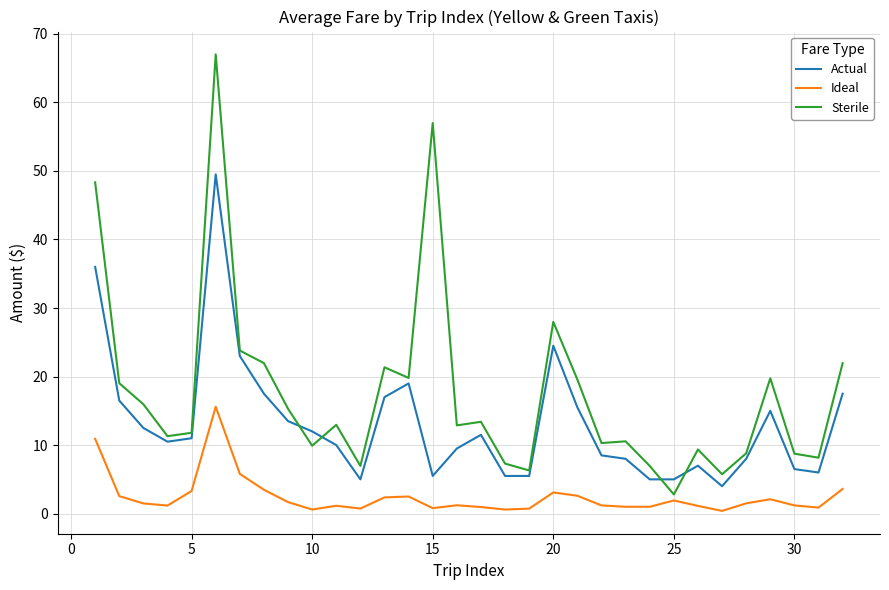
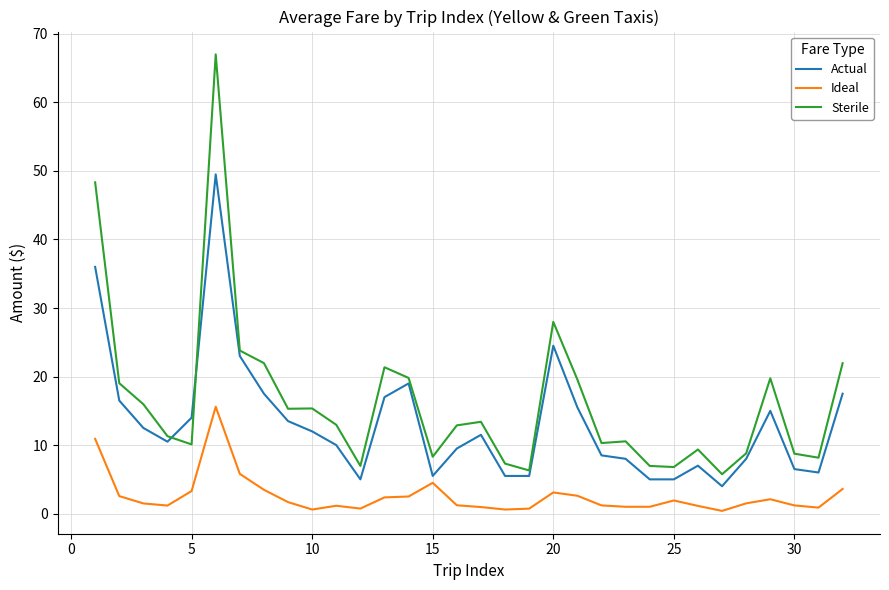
Actual, 5: 11 -> 14
Sterile, 5: 12 -> 10
Sterile, 10: 10 -> 15
Ideal, 15: 1 -> 5
Sterile, 15: 57 -> 8
Sterile, 25: 3 -> 7
